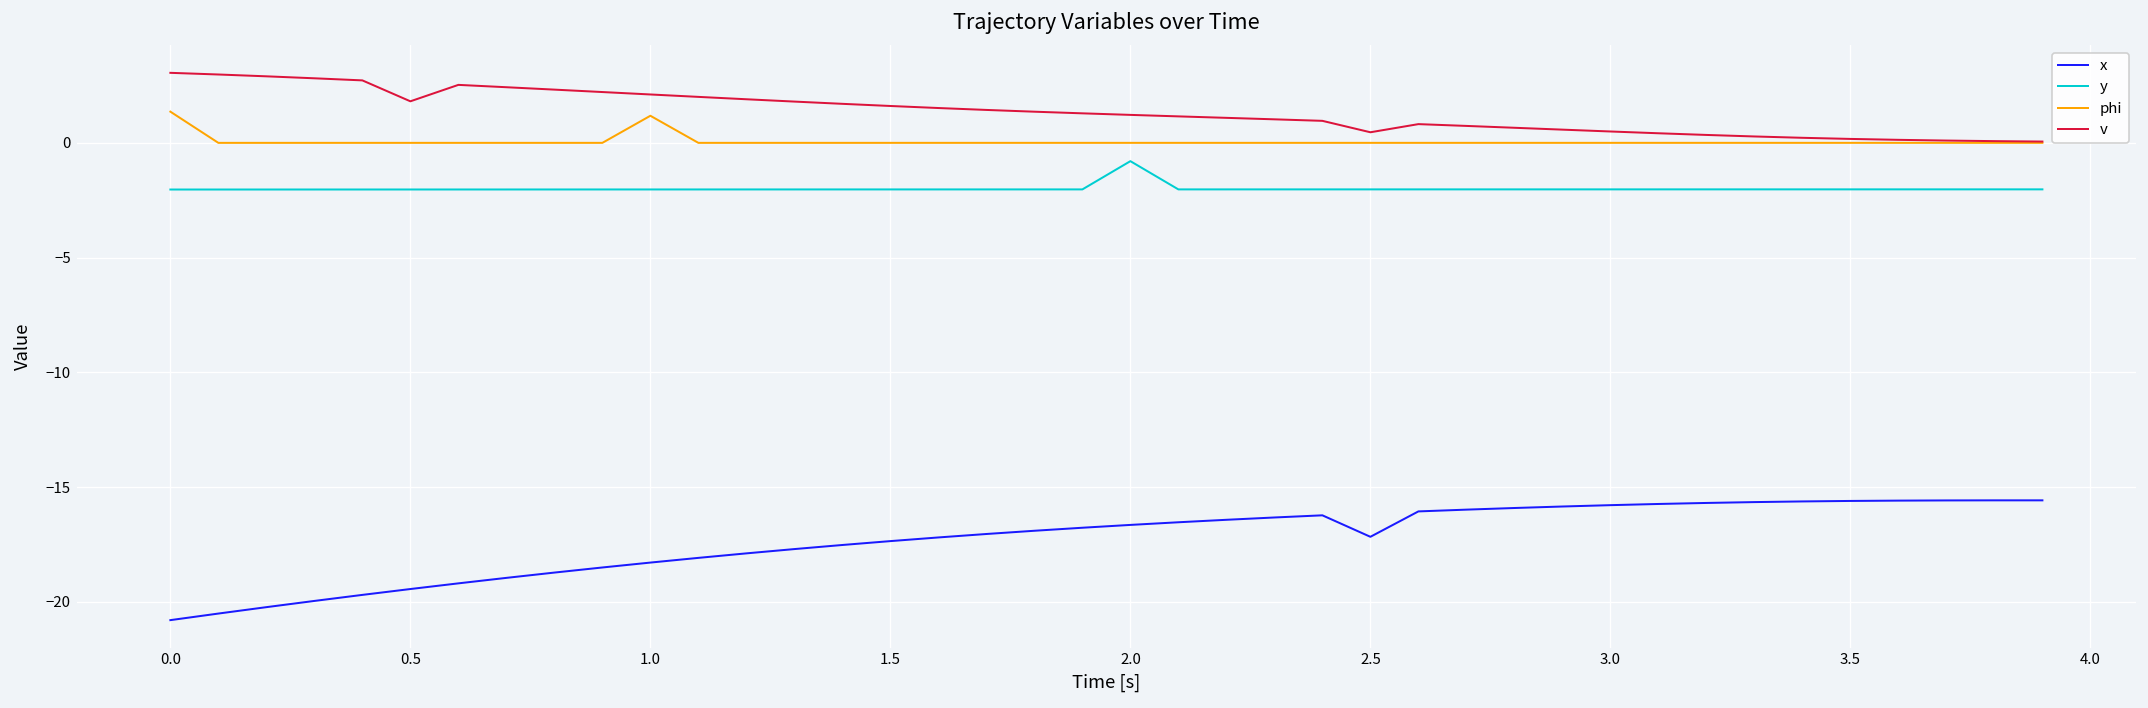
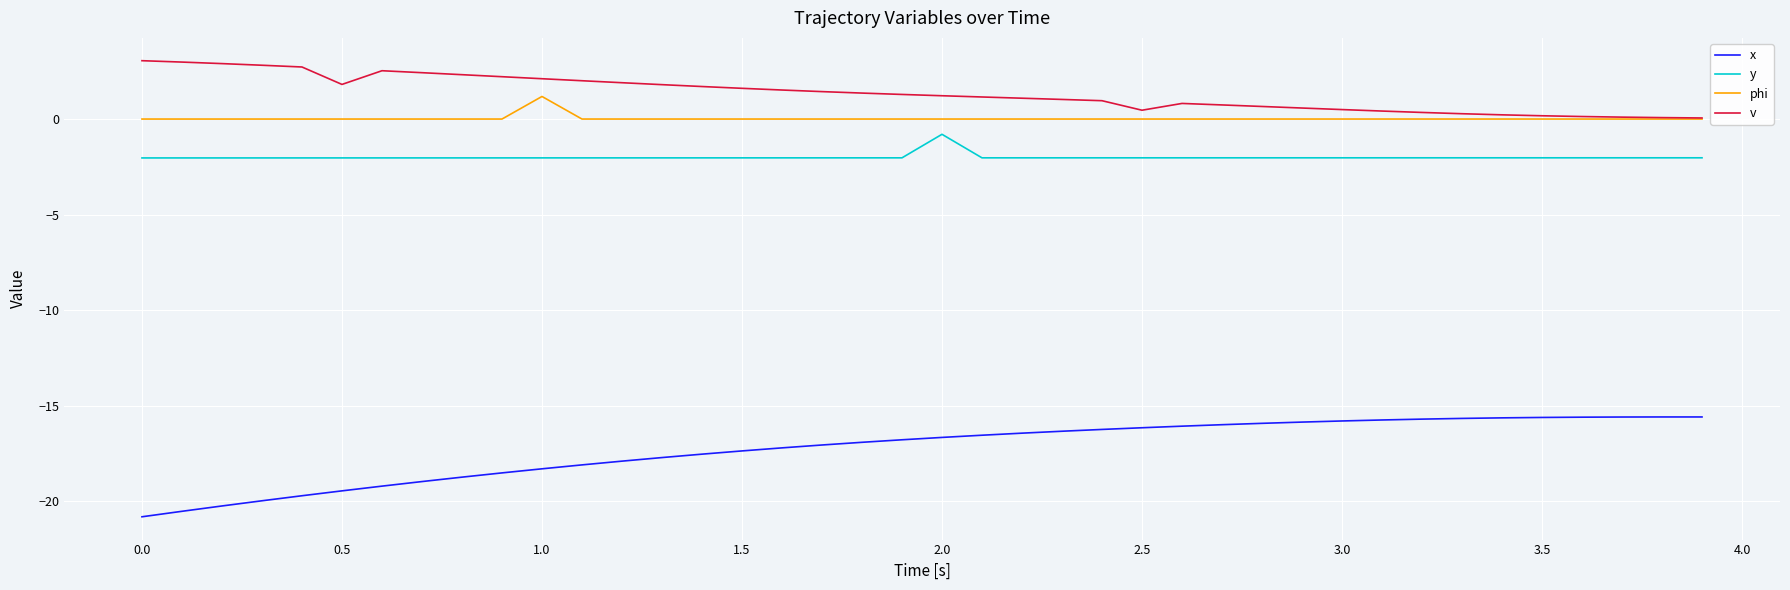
phi, 0.0: 1.4 -> 0.0
x, 2.5: -17.2 -> -16.1
